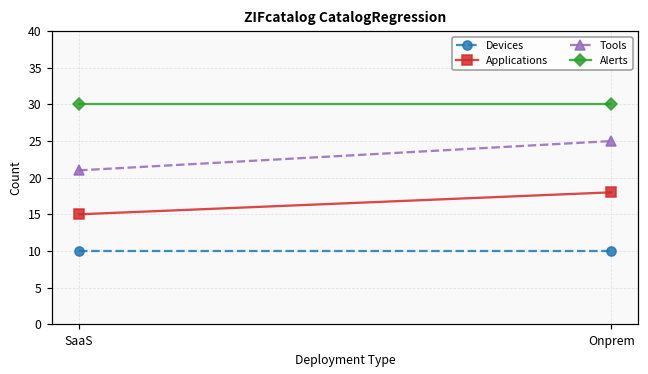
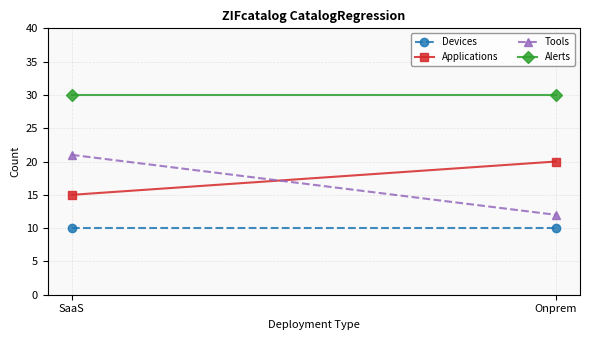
Applications, Onprem: 18 -> 20
Tools, Onprem: 25 -> 12
